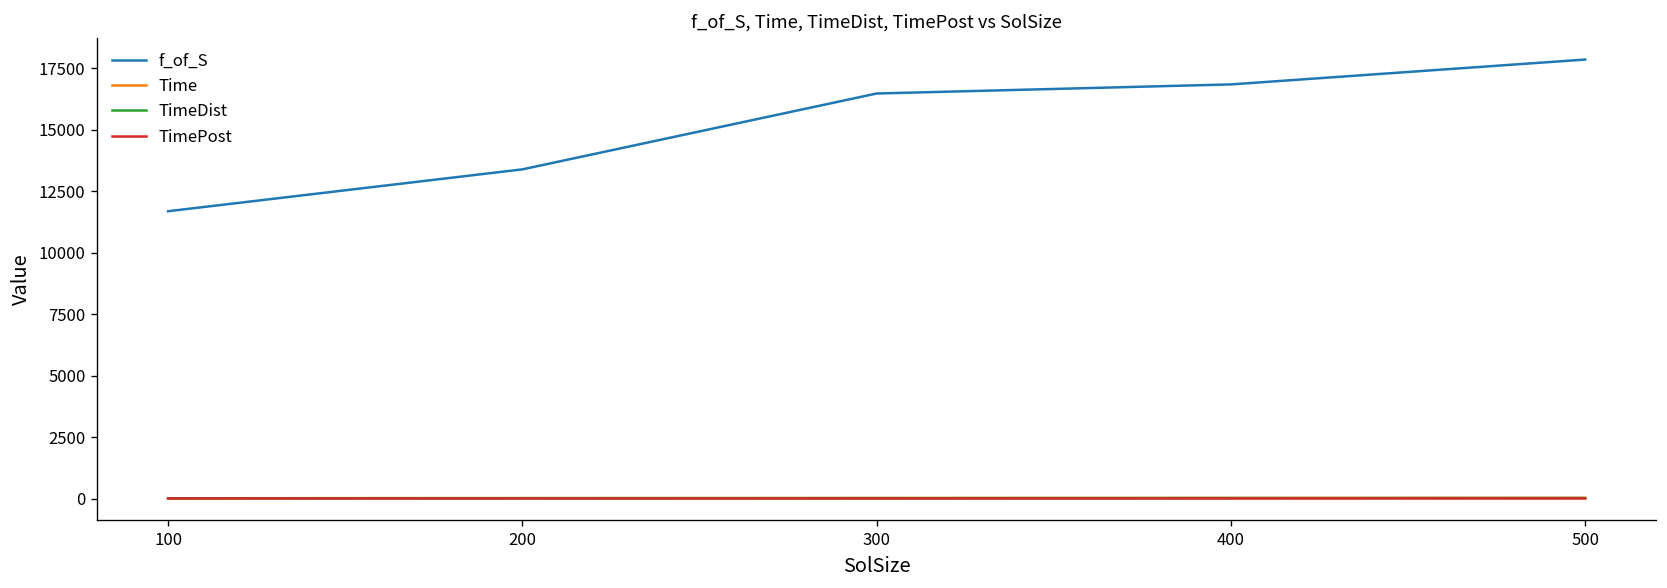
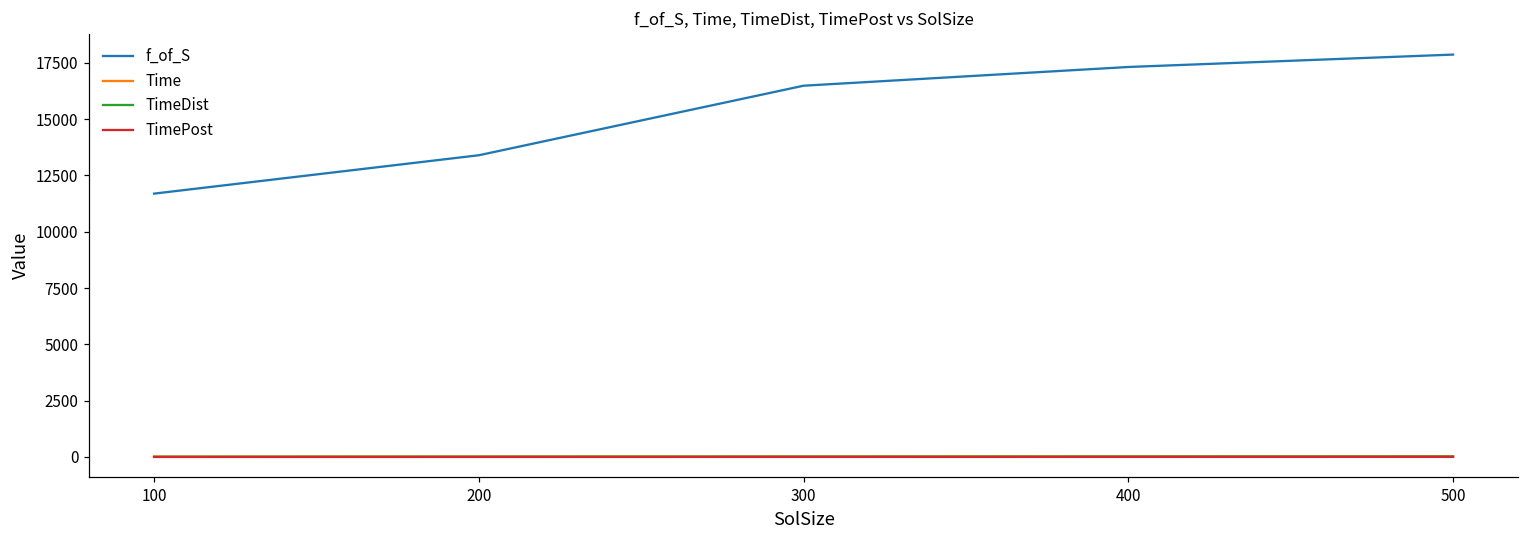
f_of_S, 400: 16800 -> 17300
